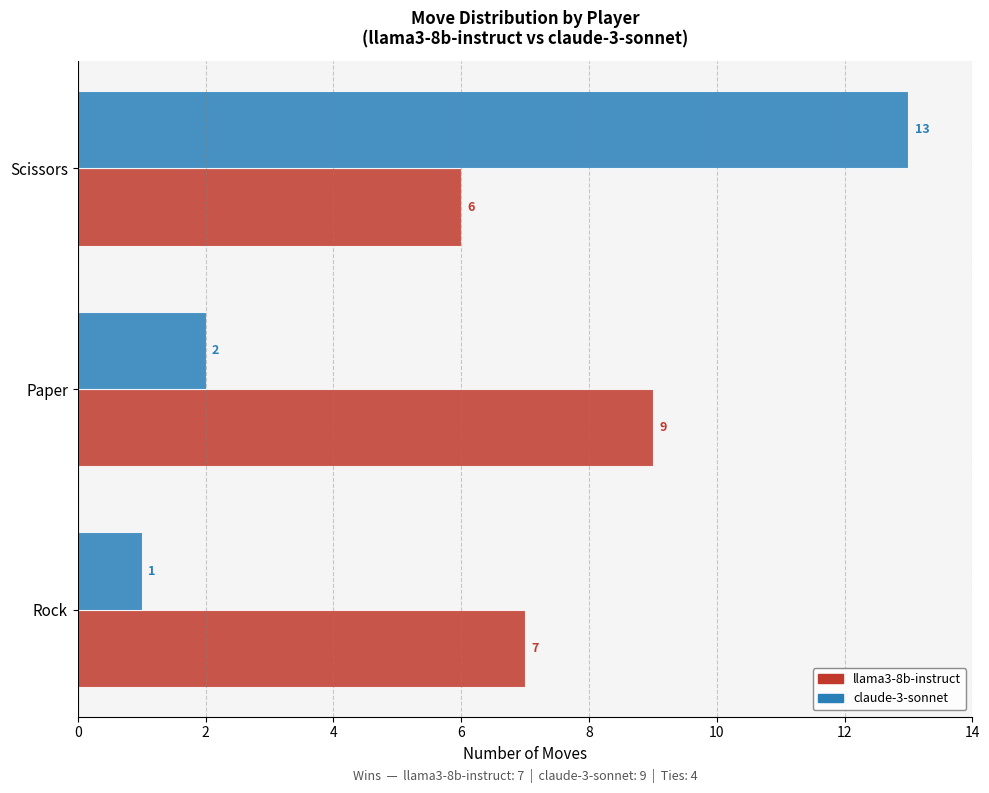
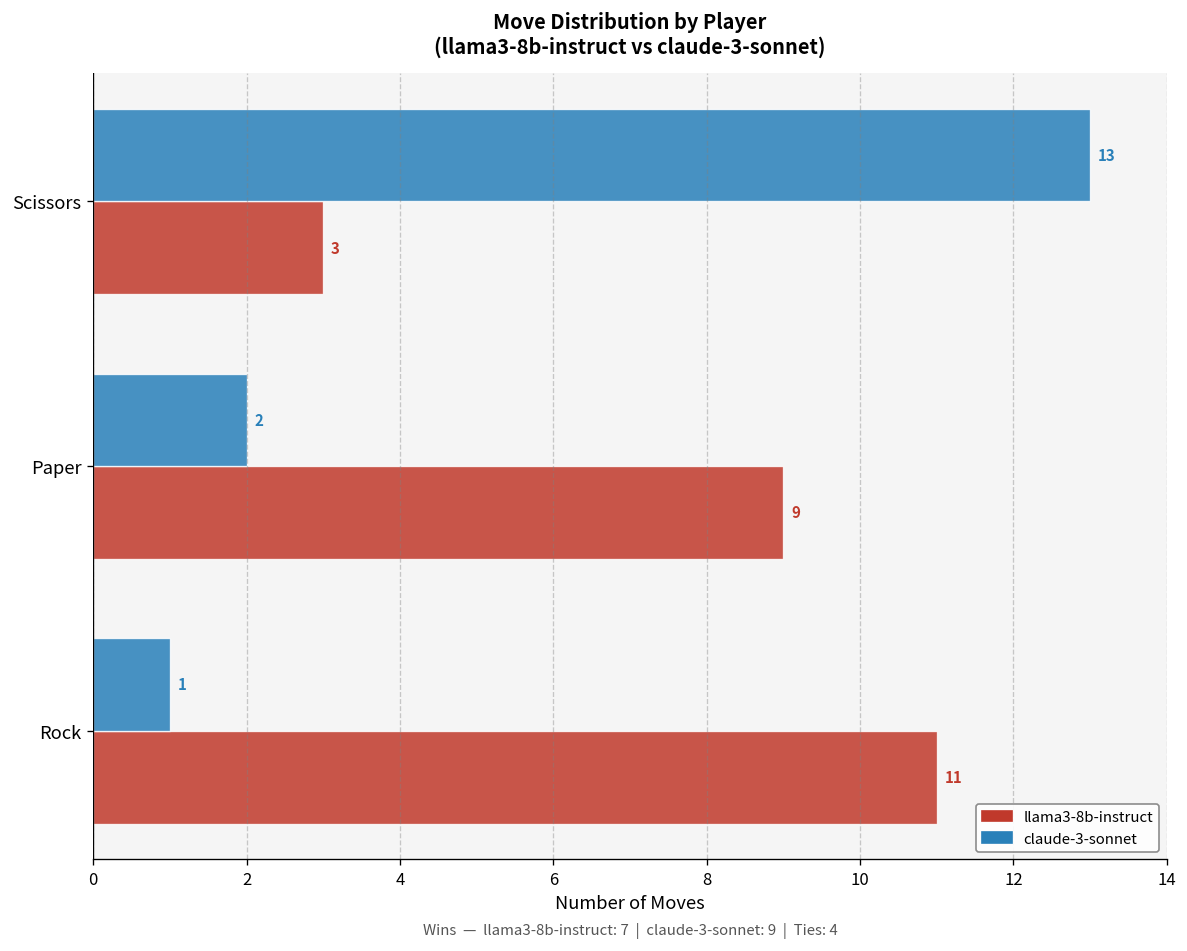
llama3-8b-instruct, Scissors: 6 -> 3
llama3-8b-instruct, Rock: 7 -> 11
